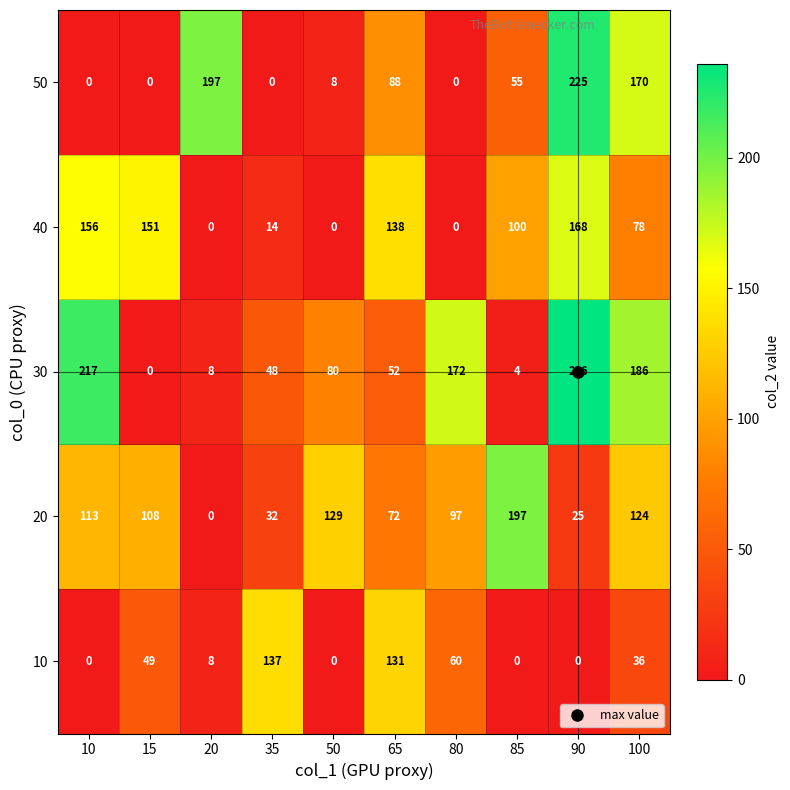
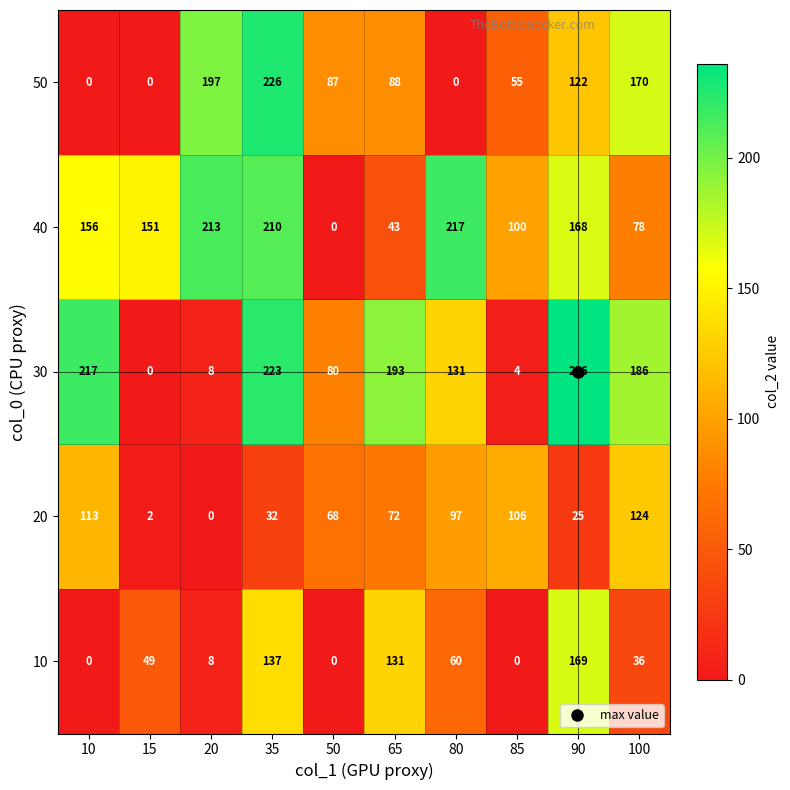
50, 35: 0 -> 226
50, 50: 8 -> 87
50, 90: 225 -> 122
40, 20: 0 -> 213
40, 35: 14 -> 210
40, 65: 138 -> 43
40, 80: 0 -> 217
30, 35: 48 -> 223
30, 65: 52 -> 193
30, 80: 172 -> 131
20, 15: 108 -> 2
20, 50: 129 -> 68
20, 85: 197 -> 106
10, 90: 0 -> 169
